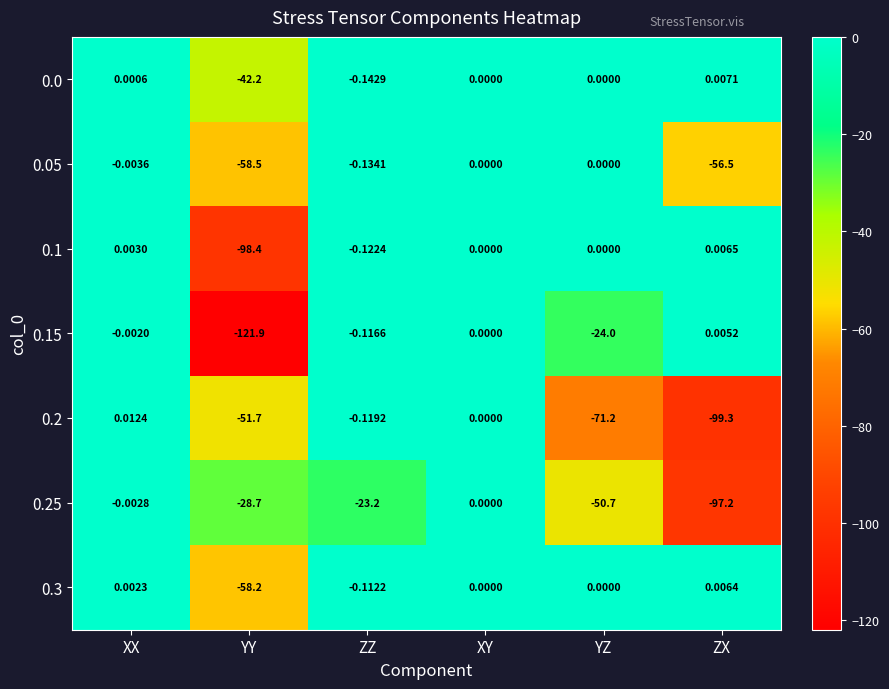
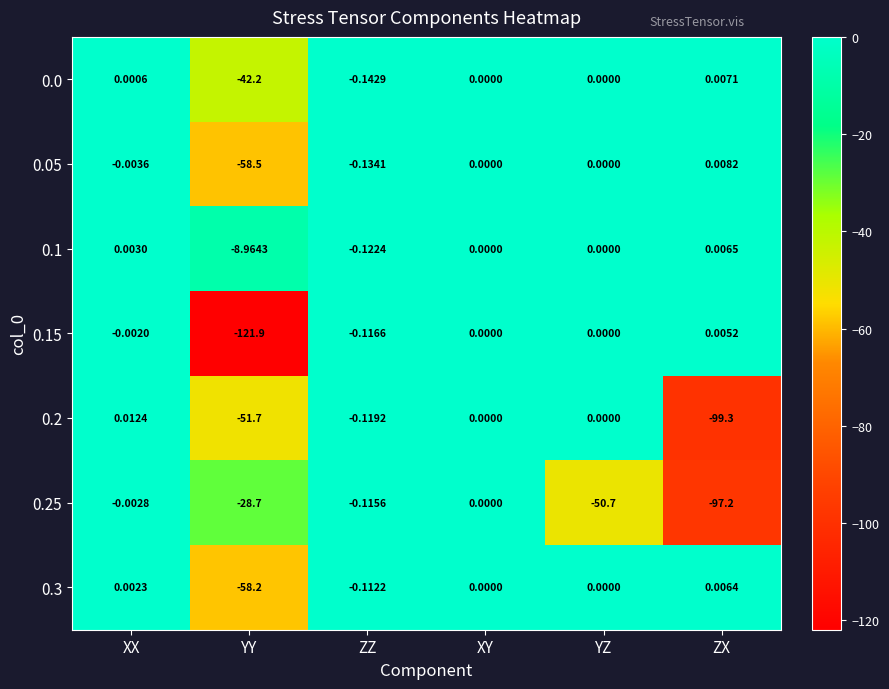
0.05, ZX: -56.5 -> 0.0082
0.1, YY: -98.4 -> -8.9643
0.15, YZ: -24.0 -> 0.0000
0.2, YZ: -71.2 -> 0.0000
0.25, ZZ: -23.2 -> -0.1156
